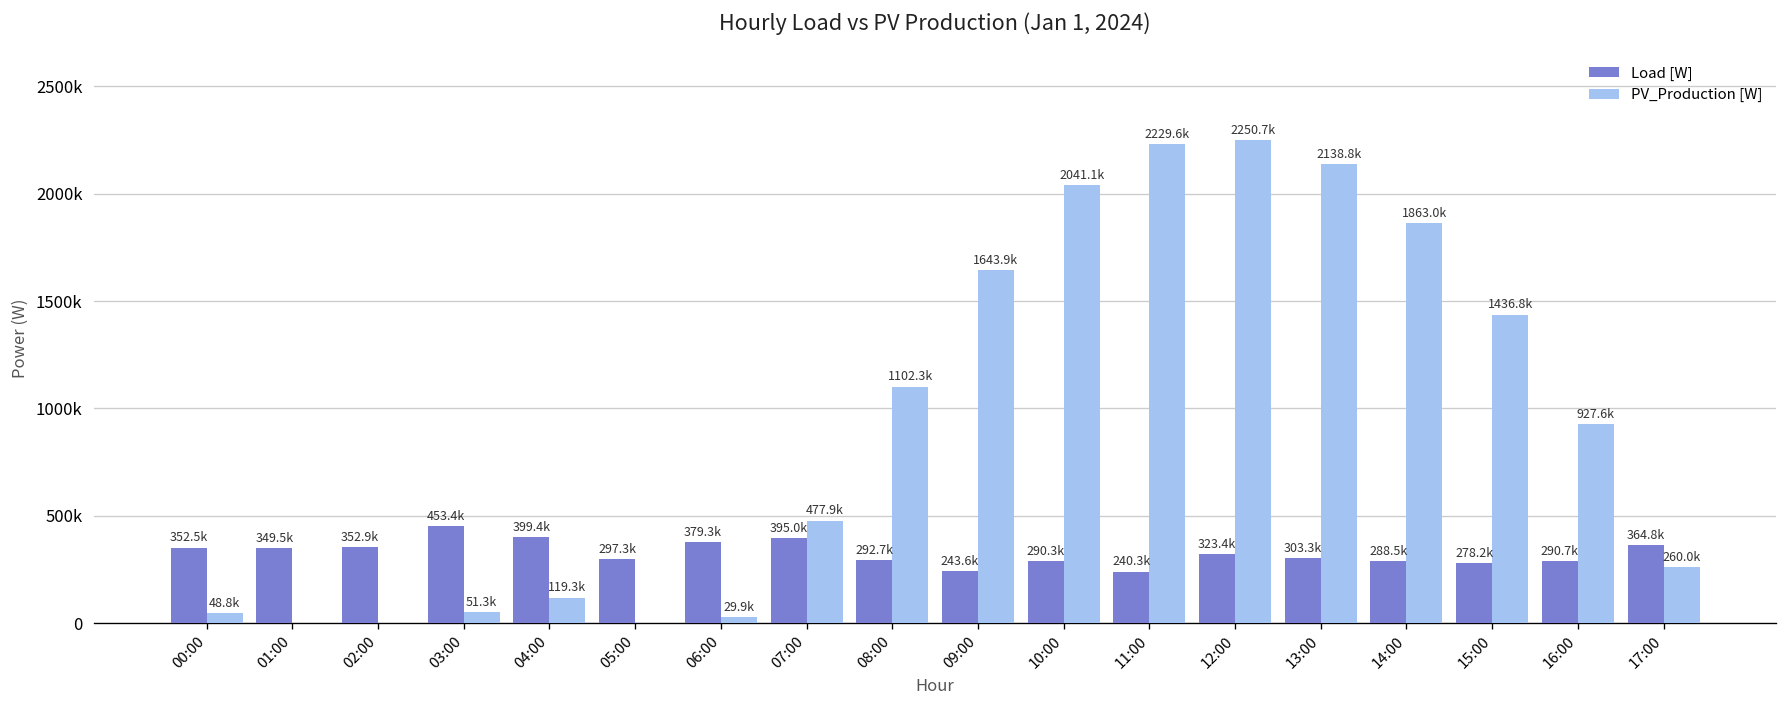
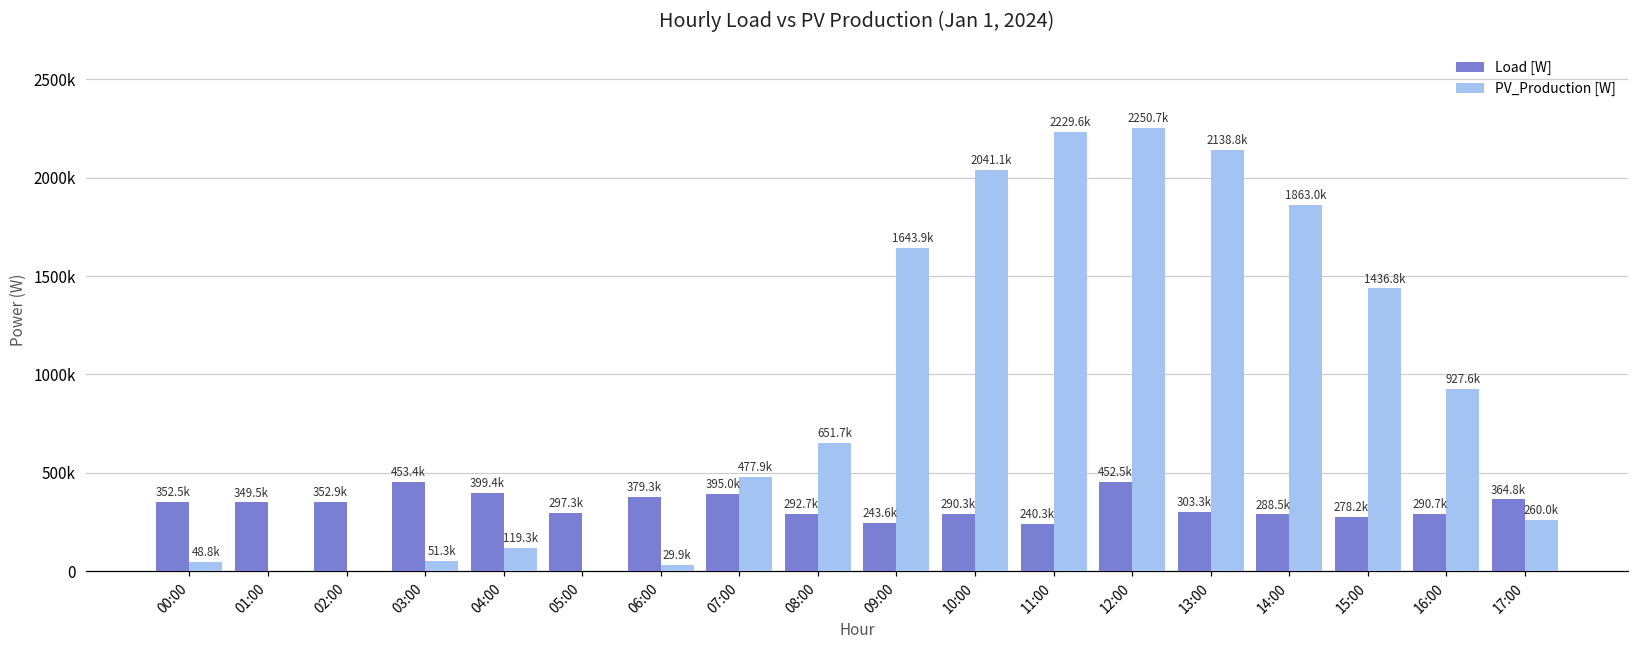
PV_Production [W], 08:00: 1102.3k -> 651.7k
Load [W], 12:00: 323.4k -> 452.5k
